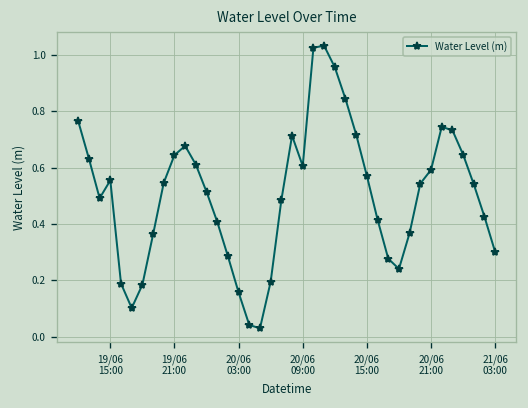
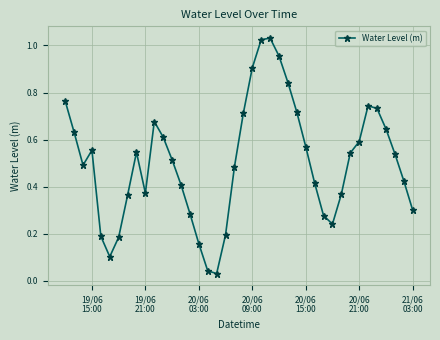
19/06 21:00: 0.64 -> 0.37
20/06 09:00: 0.61 -> 0.90
